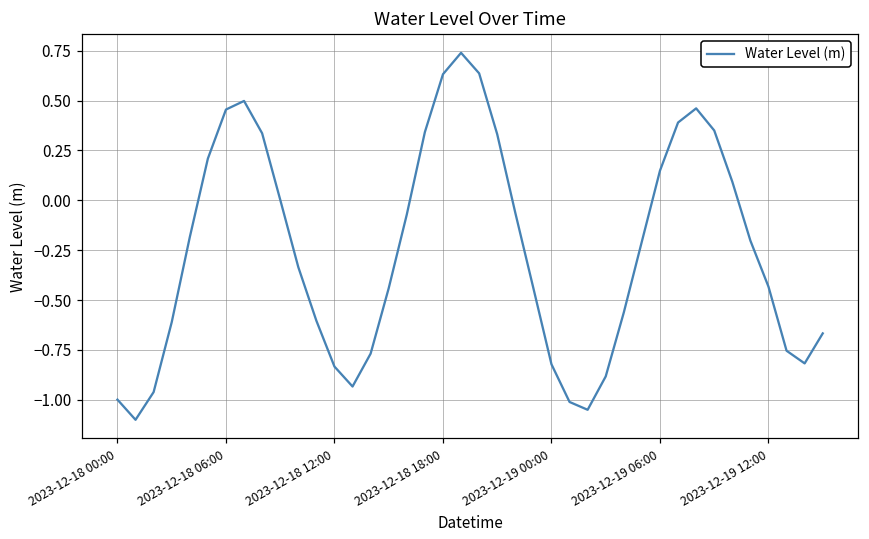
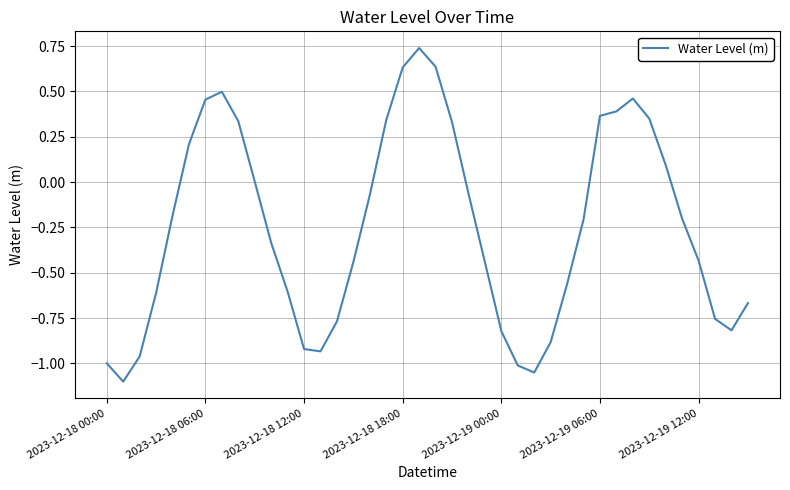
2023-12-18 12:00: -0.83 -> -0.92
2023-12-19 06:00: 0.15 -> 0.37
